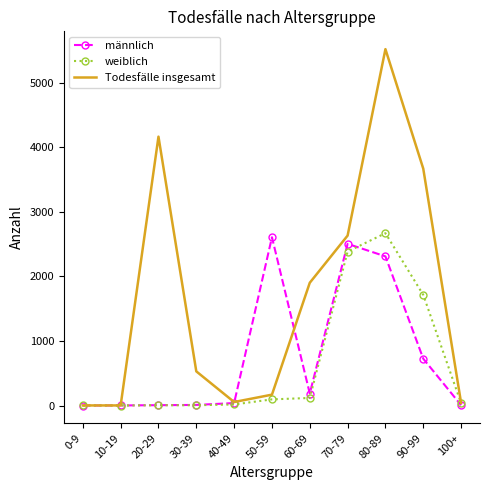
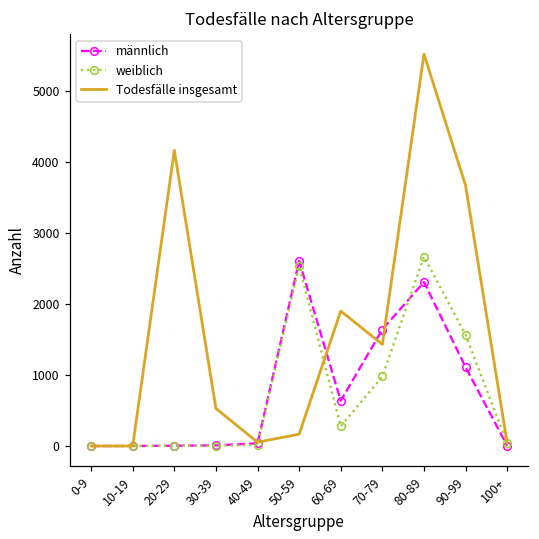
weiblich, 50-59: 100 -> 2500
männlich, 60-69: 200 -> 600
weiblich, 60-69: 100 -> 300
männlich, 70-79: 2500 -> 1600
weiblich, 70-79: 2400 -> 1000
Todesfälle insgesamt, 70-79: 2600 -> 1400
männlich, 90-99: 700 -> 1100
weiblich, 90-99: 1700 -> 1600
